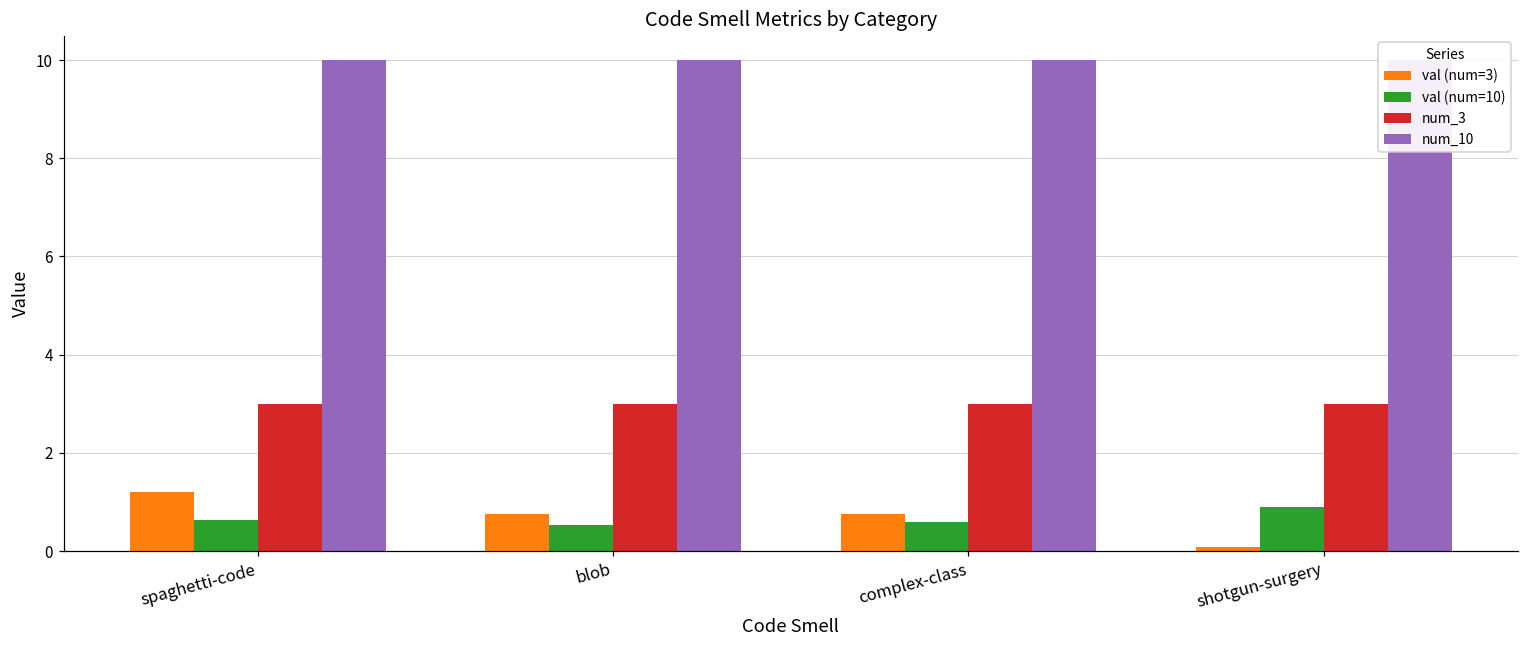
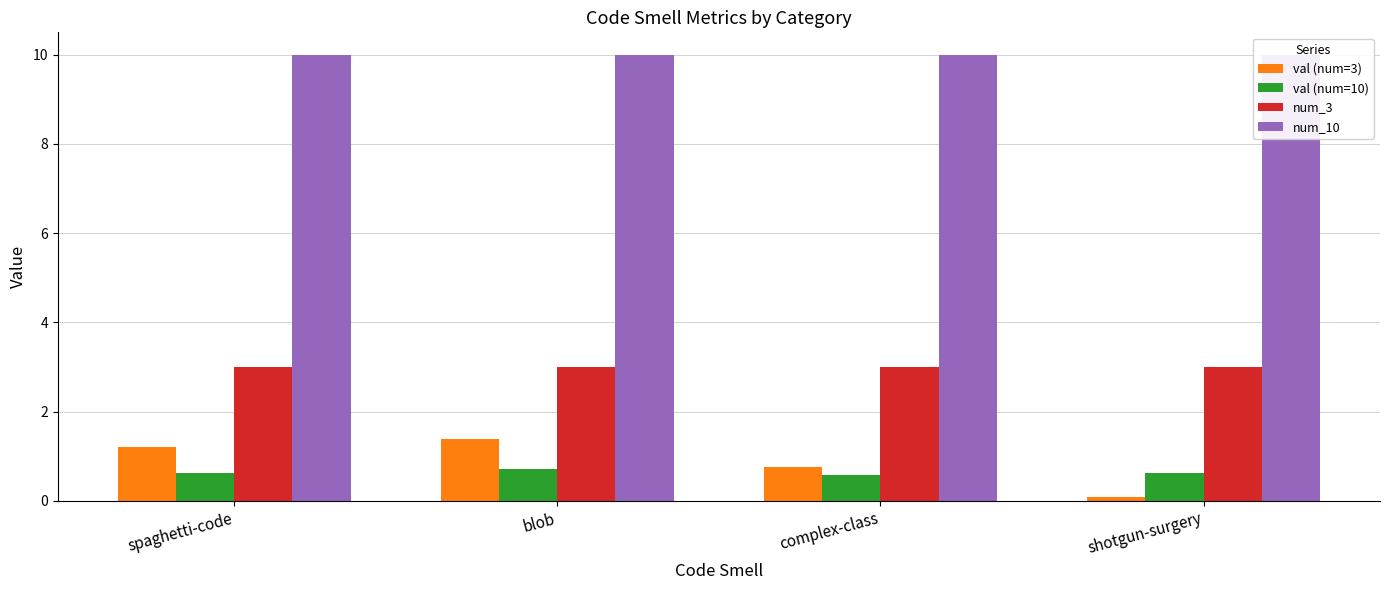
val (num=3), blob: 0.8 -> 1.4
val (num=10), blob: 0.5 -> 0.7
val (num=10), shotgun-surgery: 0.9 -> 0.6
